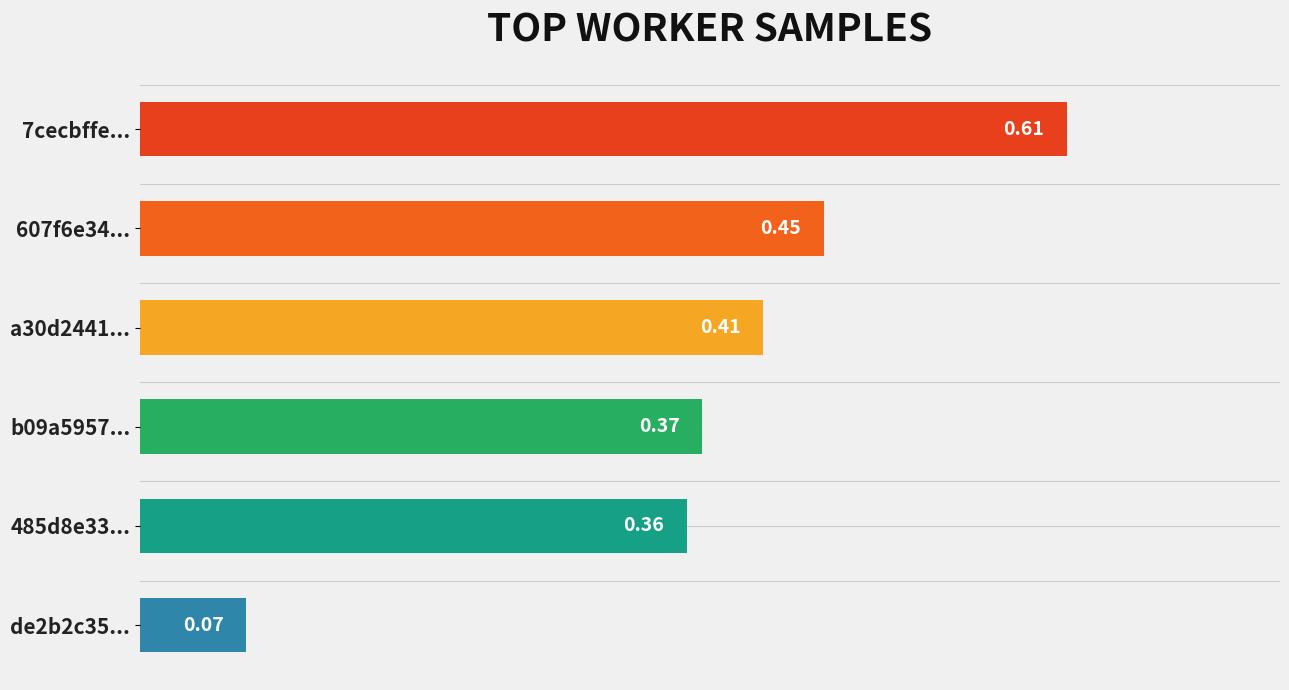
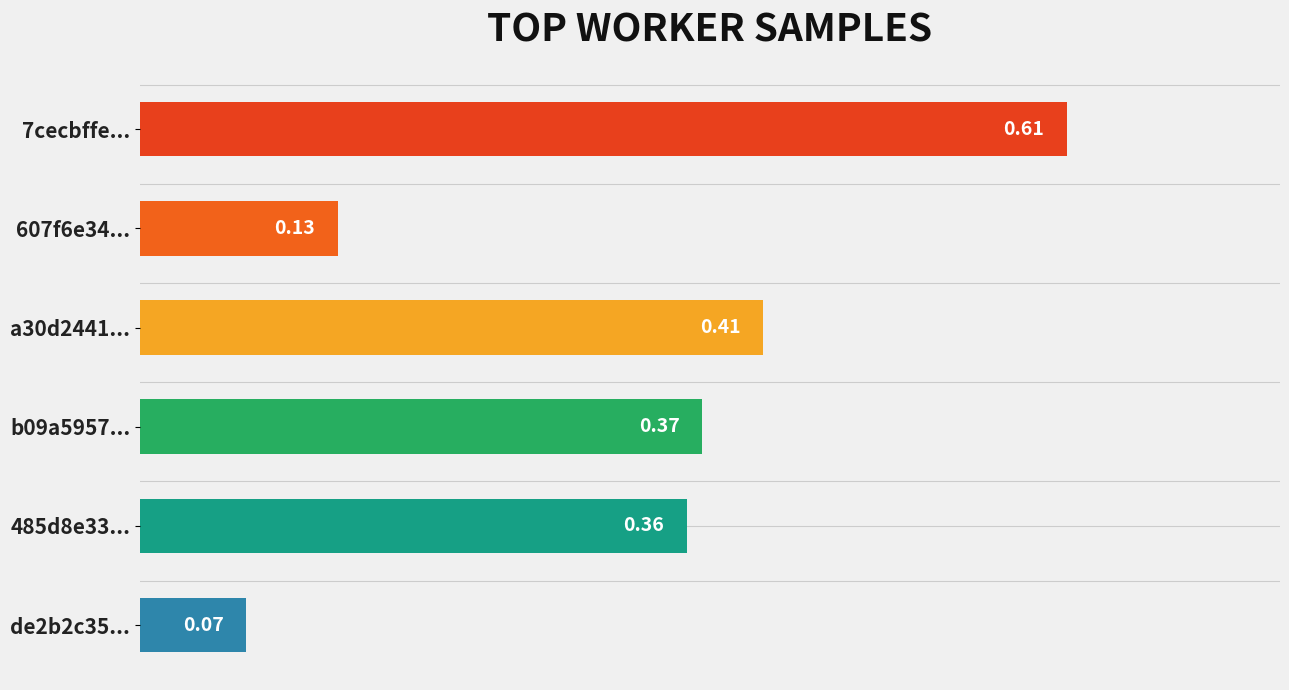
607f6e34...: 0.45 -> 0.13
